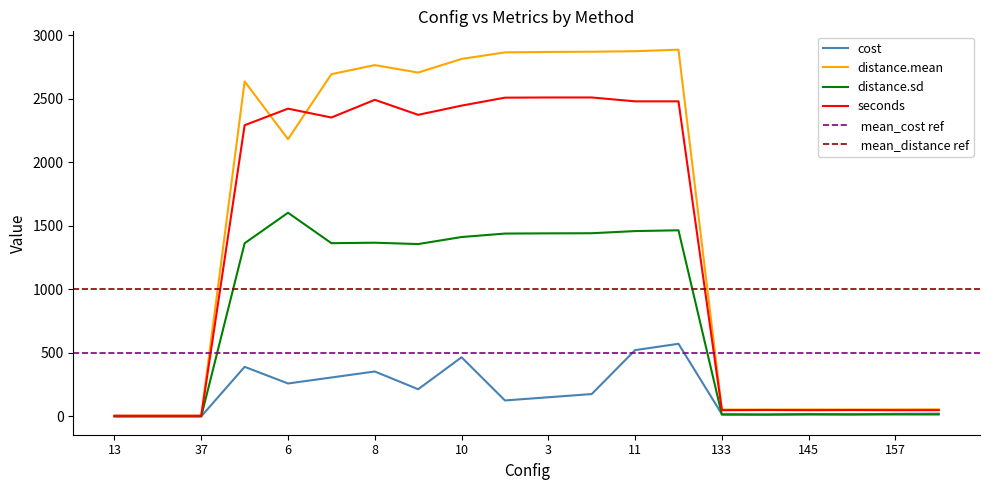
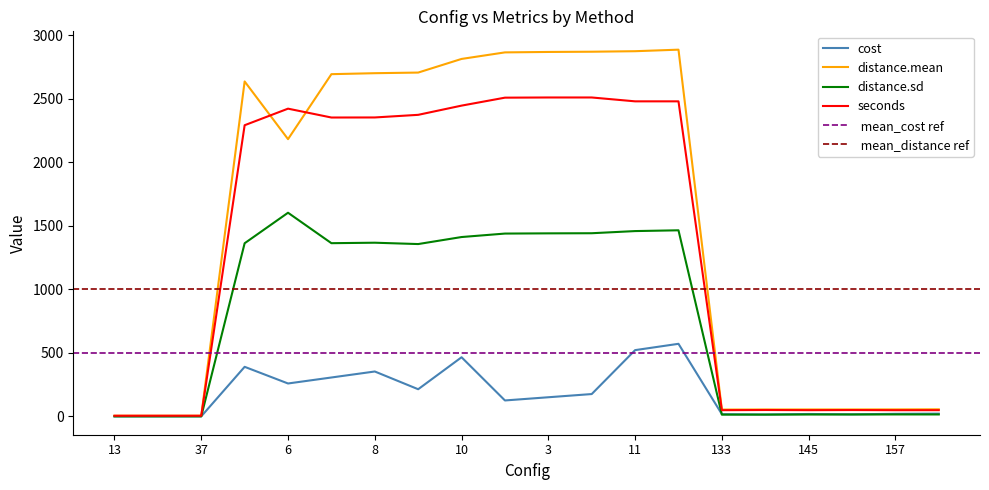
distance.mean, 8: 2770 -> 2700
seconds, 8: 2490 -> 2350
